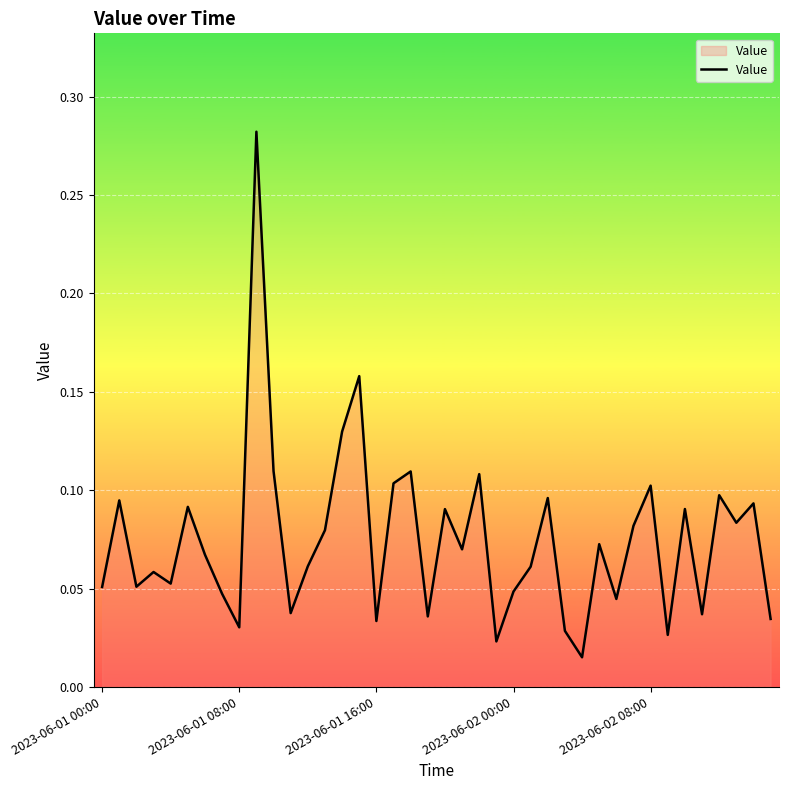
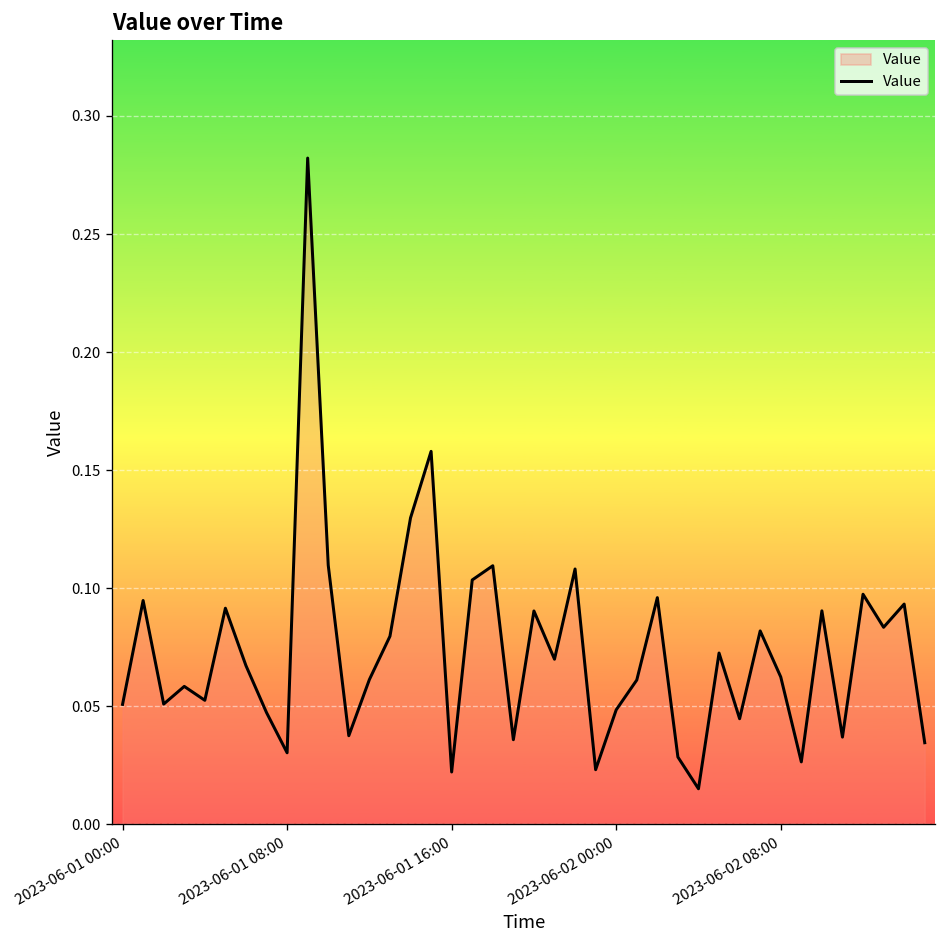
2023-06-01 16:00: 0.034 -> 0.022
2023-06-02 08:00: 0.102 -> 0.062
